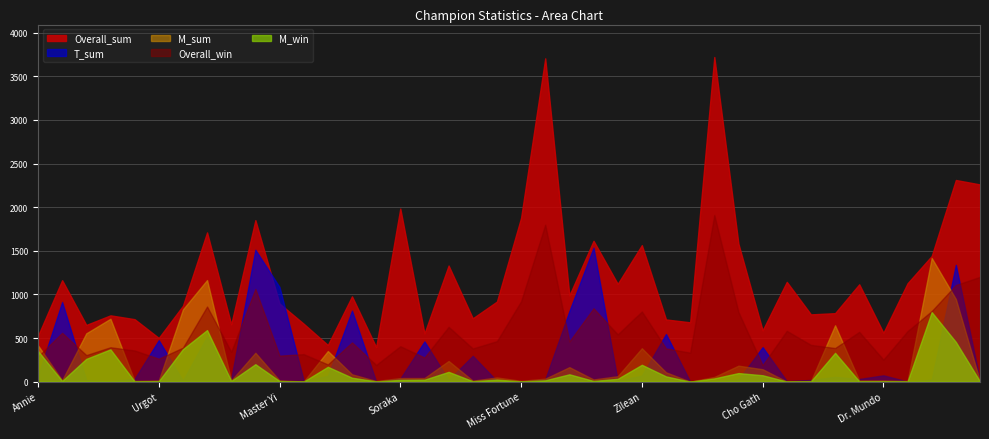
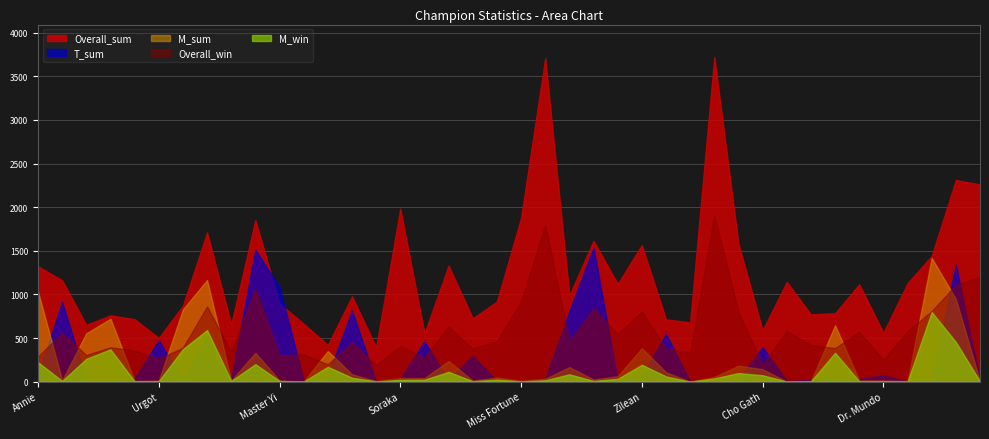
Overall_sum, Annie: 500 -> 1300
M_sum, Annie: 400 -> 1000
M_win, Annie: 400 -> 200
